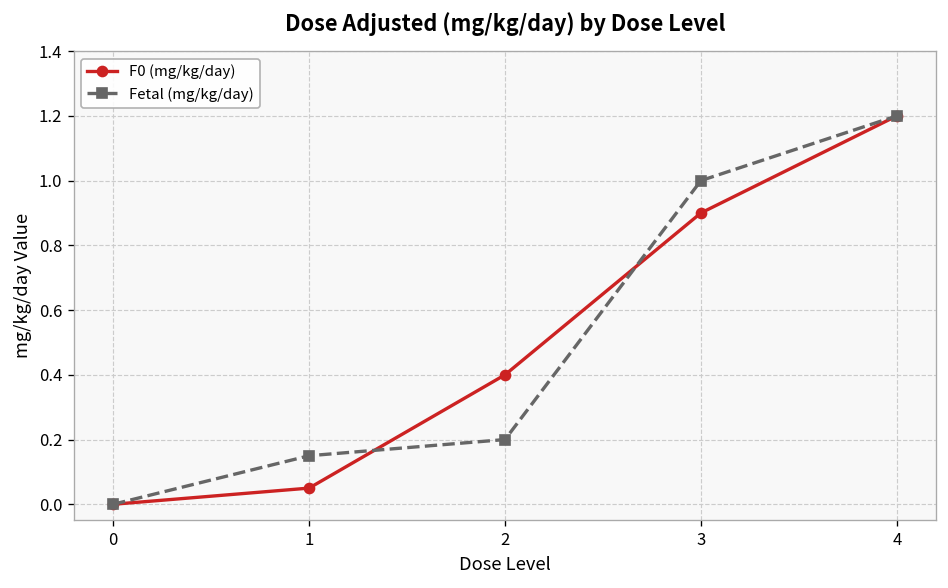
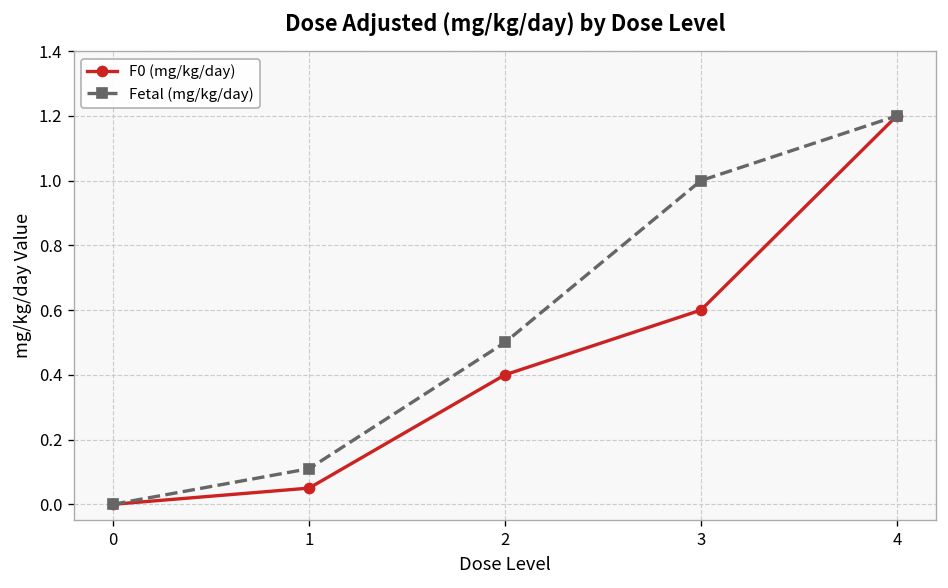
Fetal (mg/kg/day), 1: 0.15 -> 0.11
Fetal (mg/kg/day), 2: 0.2 -> 0.5
F0 (mg/kg/day), 3: 0.9 -> 0.6
